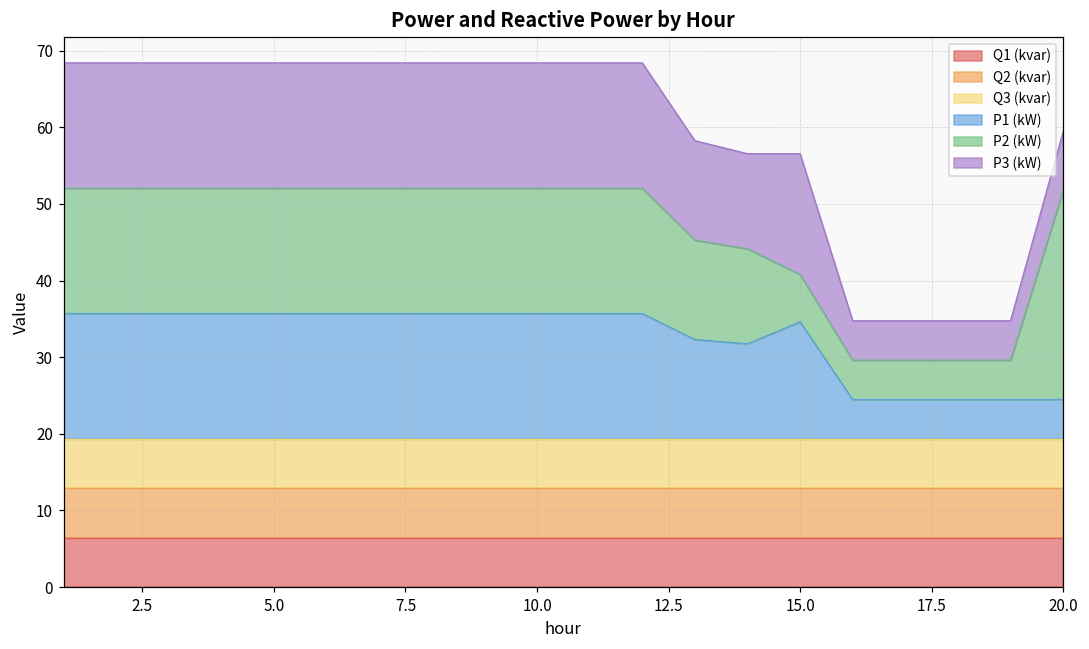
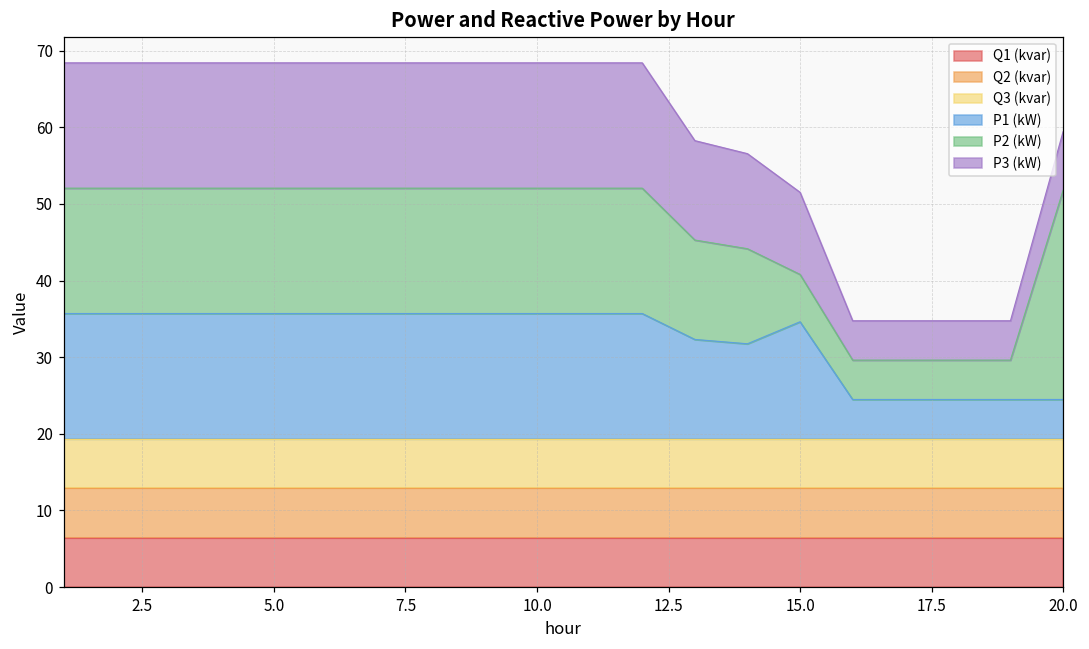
P3 (kW), 15.0: 16 -> 11
